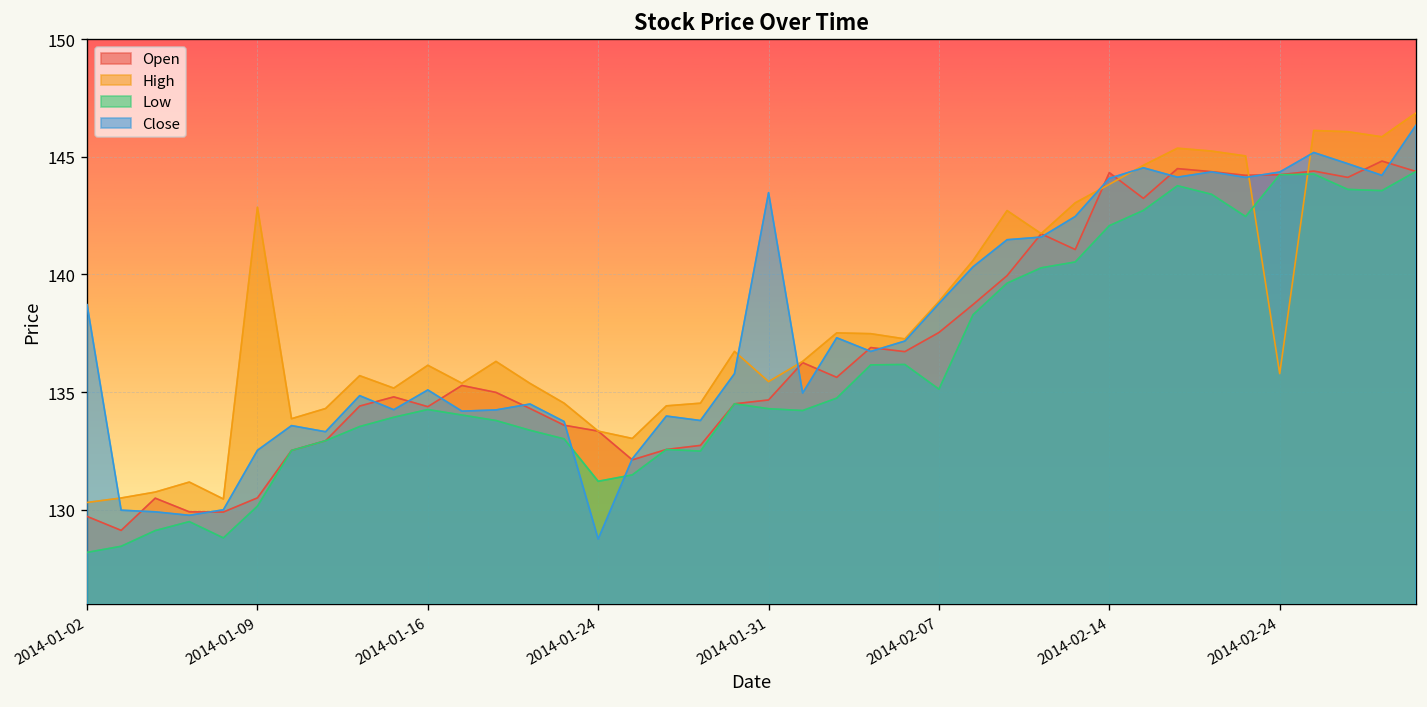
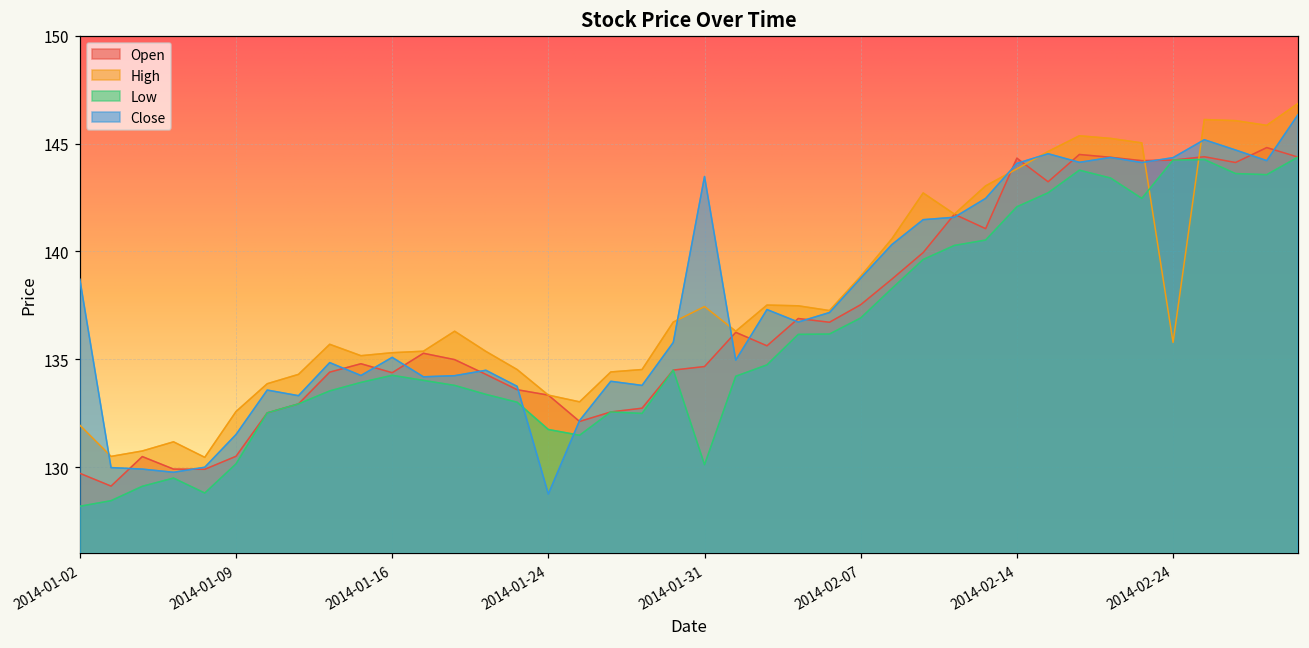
High, 2014-01-02: 130.3 -> 131.9
High, 2014-01-09: 142.9 -> 132.6
Close, 2014-01-09: 132.5 -> 131.5
High, 2014-01-16: 136.1 -> 135.3
Low, 2014-01-24: 131.2 -> 131.7
High, 2014-01-31: 135.4 -> 137.4
Low, 2014-01-31: 134.3 -> 130.1
Low, 2014-02-07: 135.1 -> 136.9
